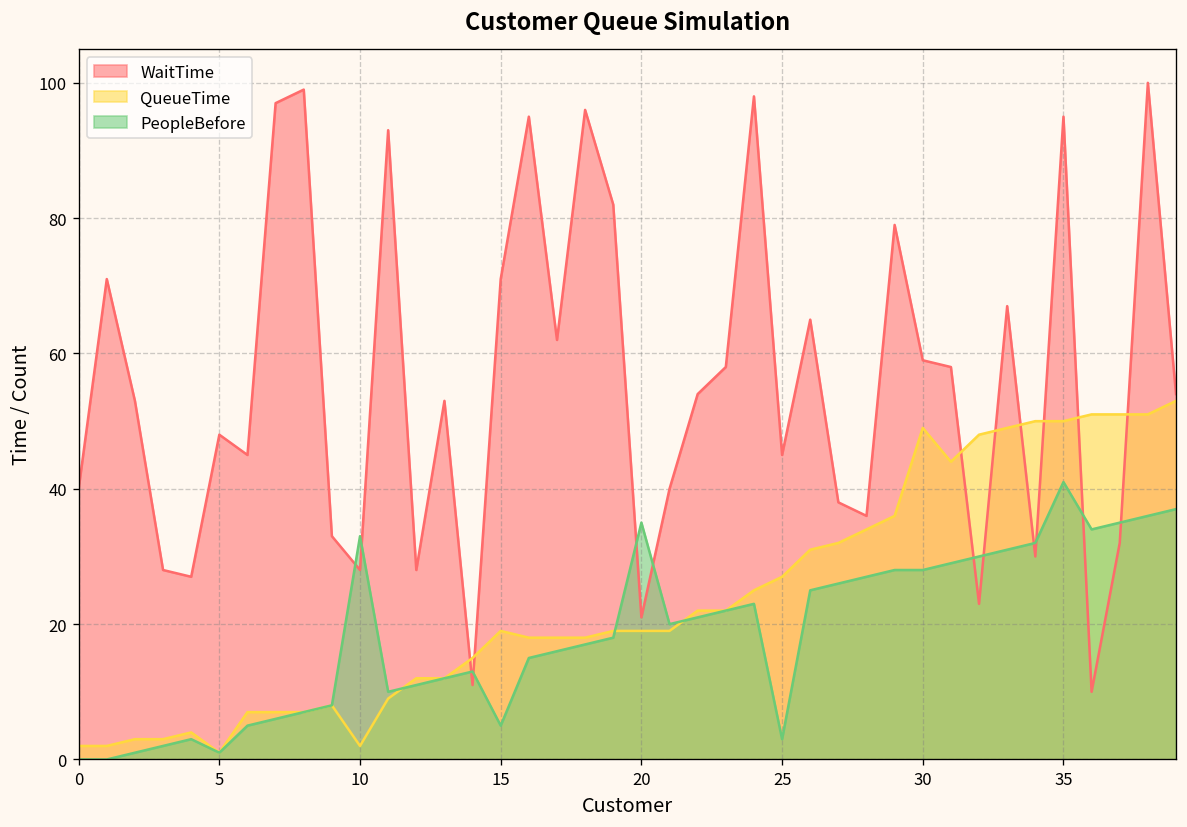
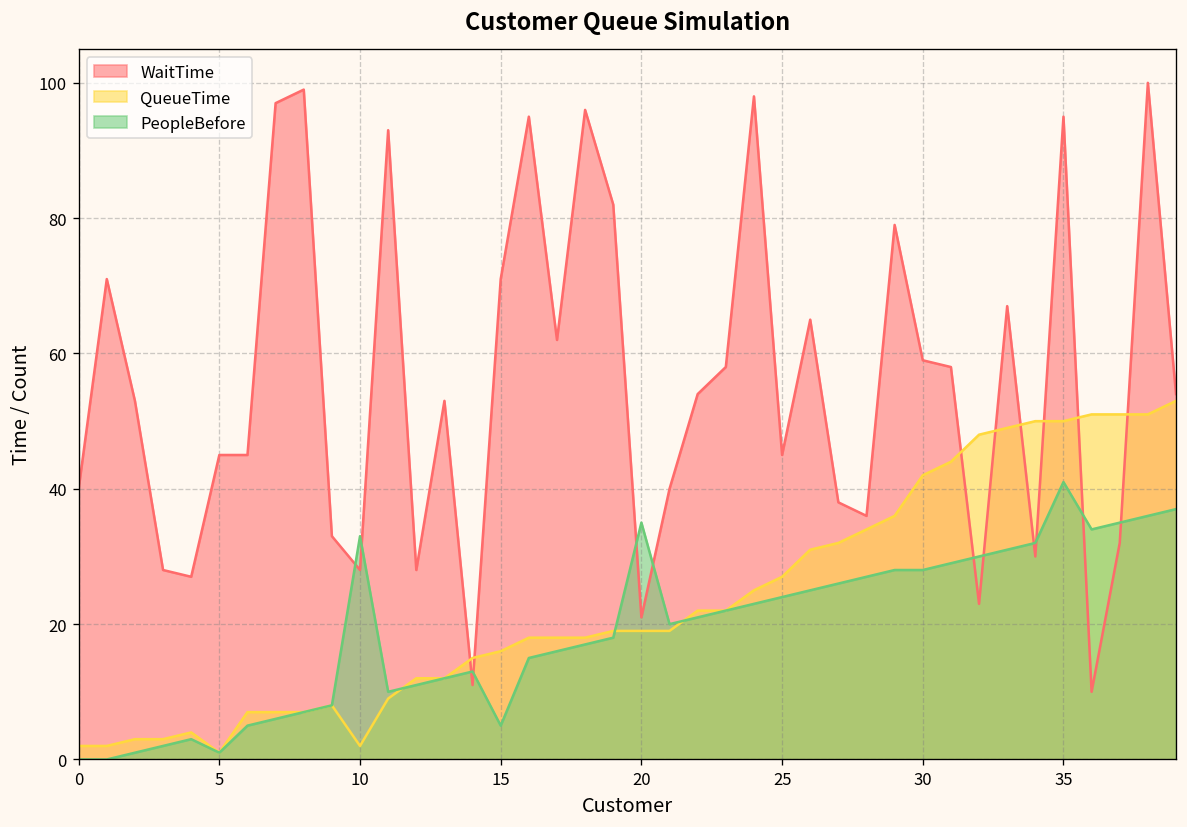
WaitTime, 5: 48 -> 45
QueueTime, 15: 19 -> 16
PeopleBefore, 25: 3 -> 24
QueueTime, 30: 49 -> 42
